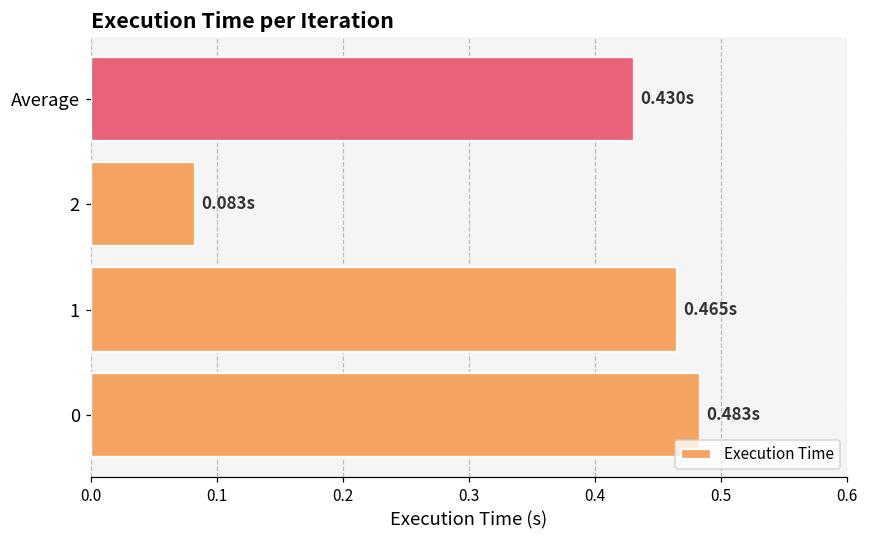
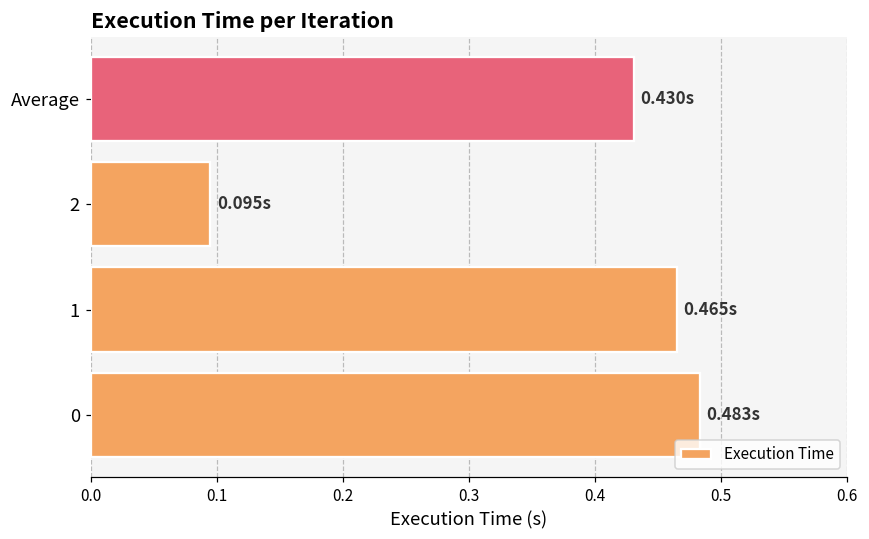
2: 0.083s -> 0.095s
